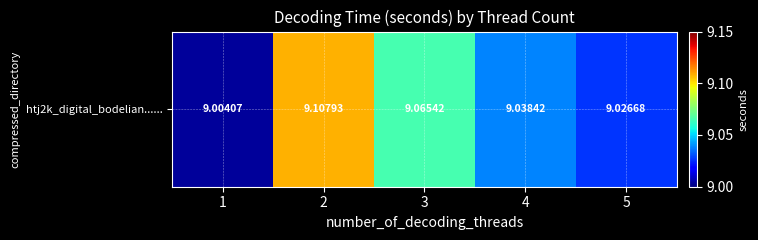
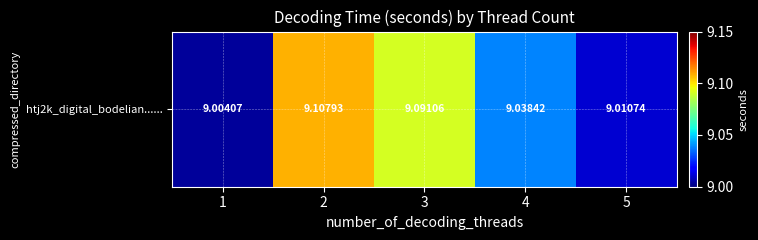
htj2k_digital_bodelian......, 3: 9.06542 -> 9.09106
htj2k_digital_bodelian......, 5: 9.02668 -> 9.01074
